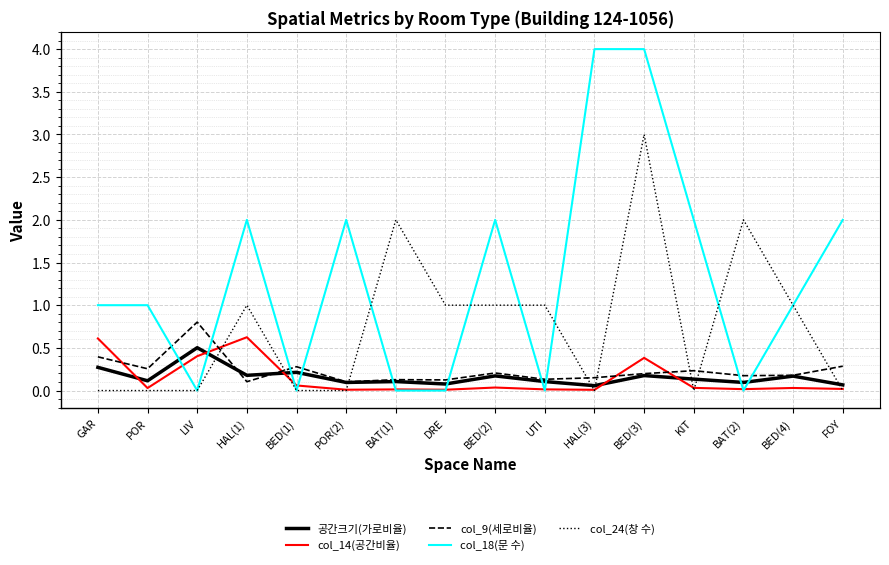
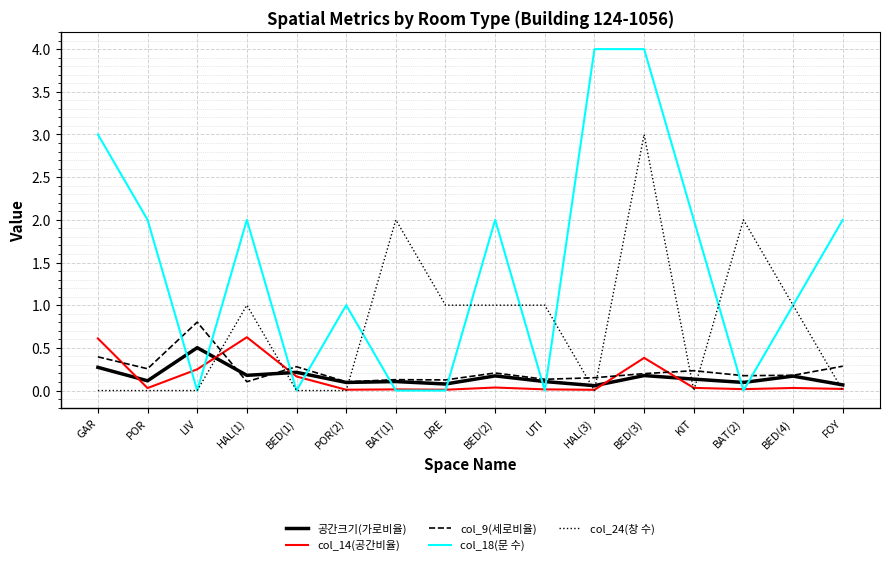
col_18(문 수), GAR: 1 -> 3
col_18(문 수), POR: 1 -> 2
col_14(공간비율), LIV: 0.4 -> 0.2
col_14(공간비율), BED(1): 0.1 -> 0.2
col_18(문 수), POR(2): 2 -> 1
